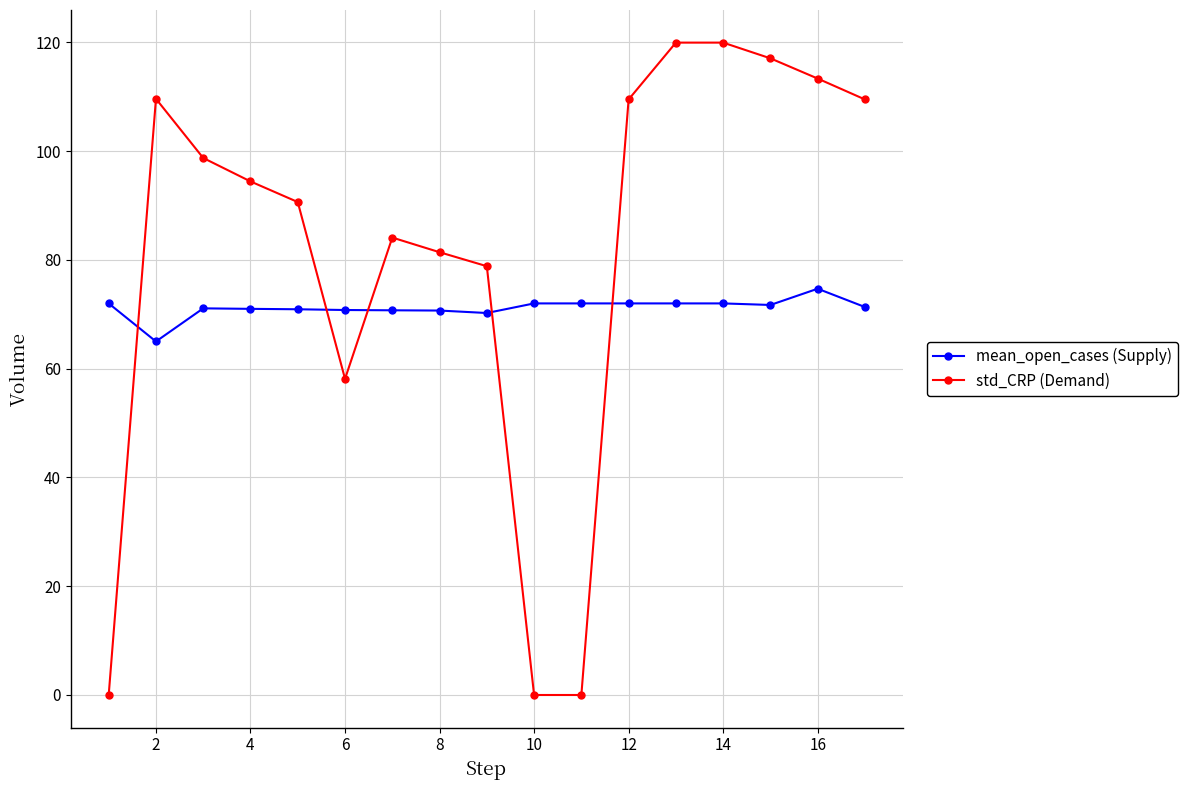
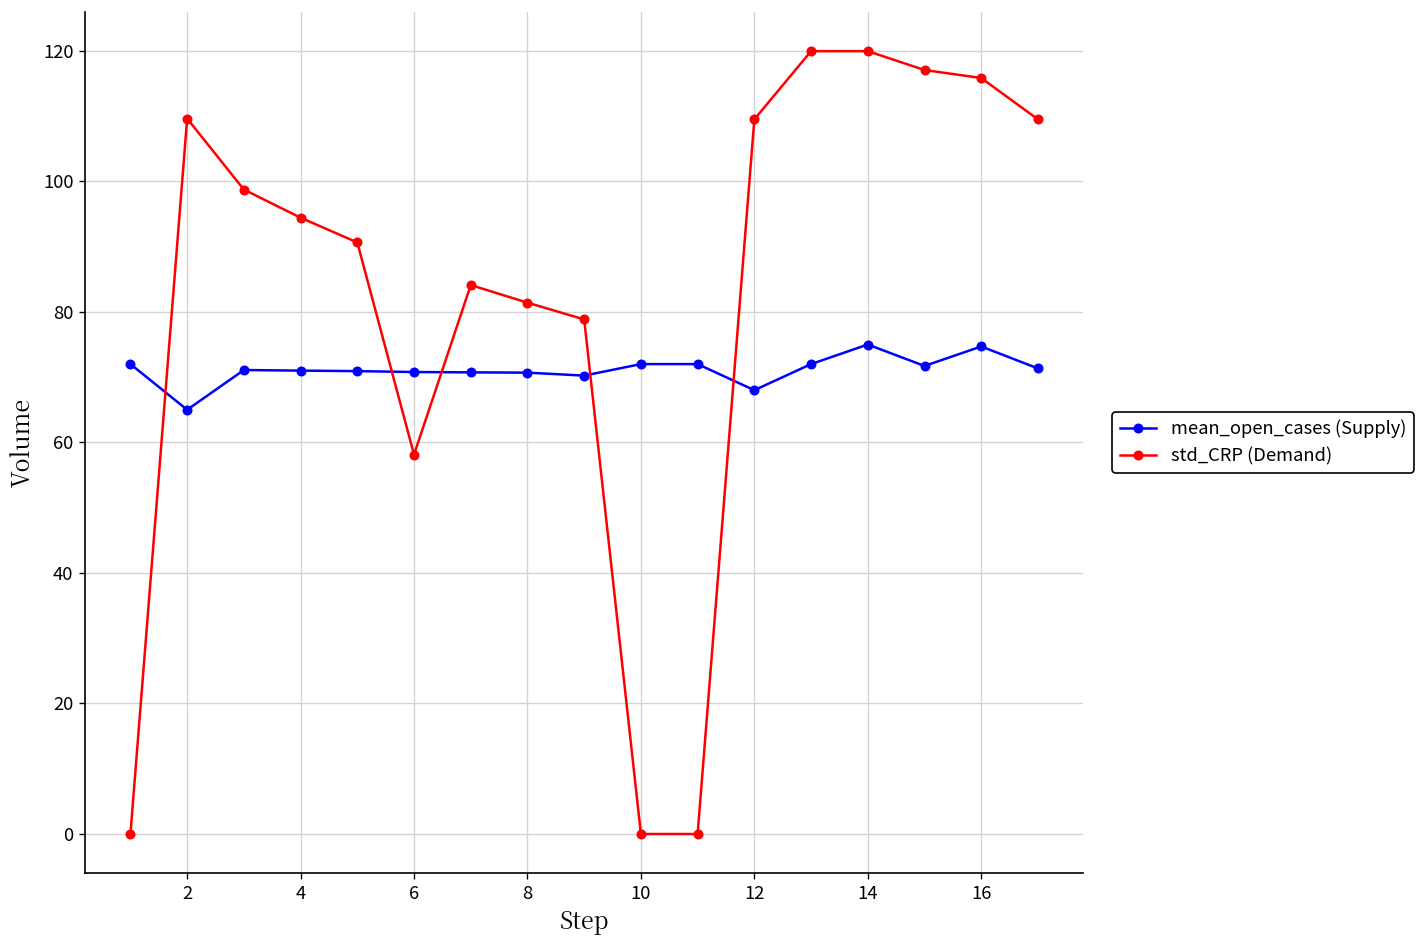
mean_open_cases (Supply), 12: 72 -> 68
mean_open_cases (Supply), 14: 72 -> 75
std_CRP (Demand), 16: 113 -> 116
